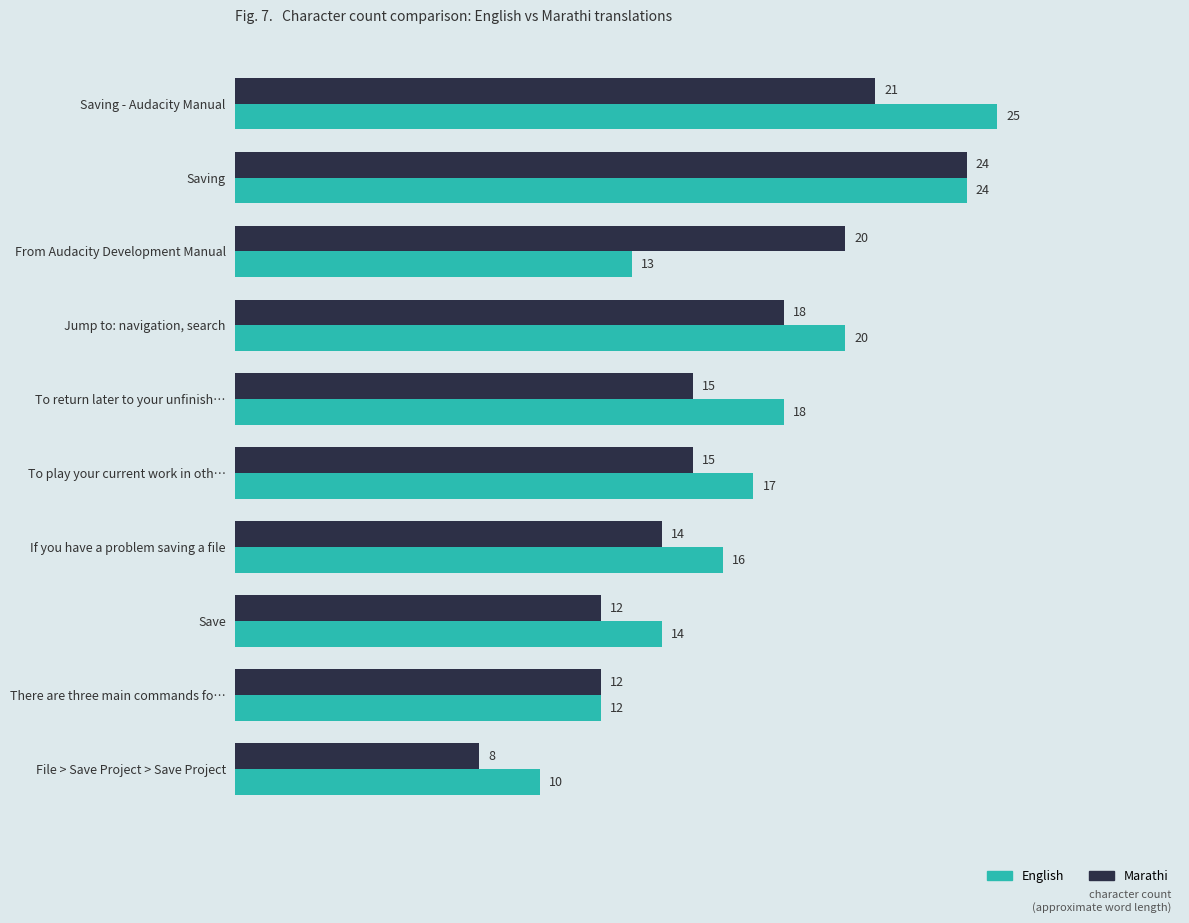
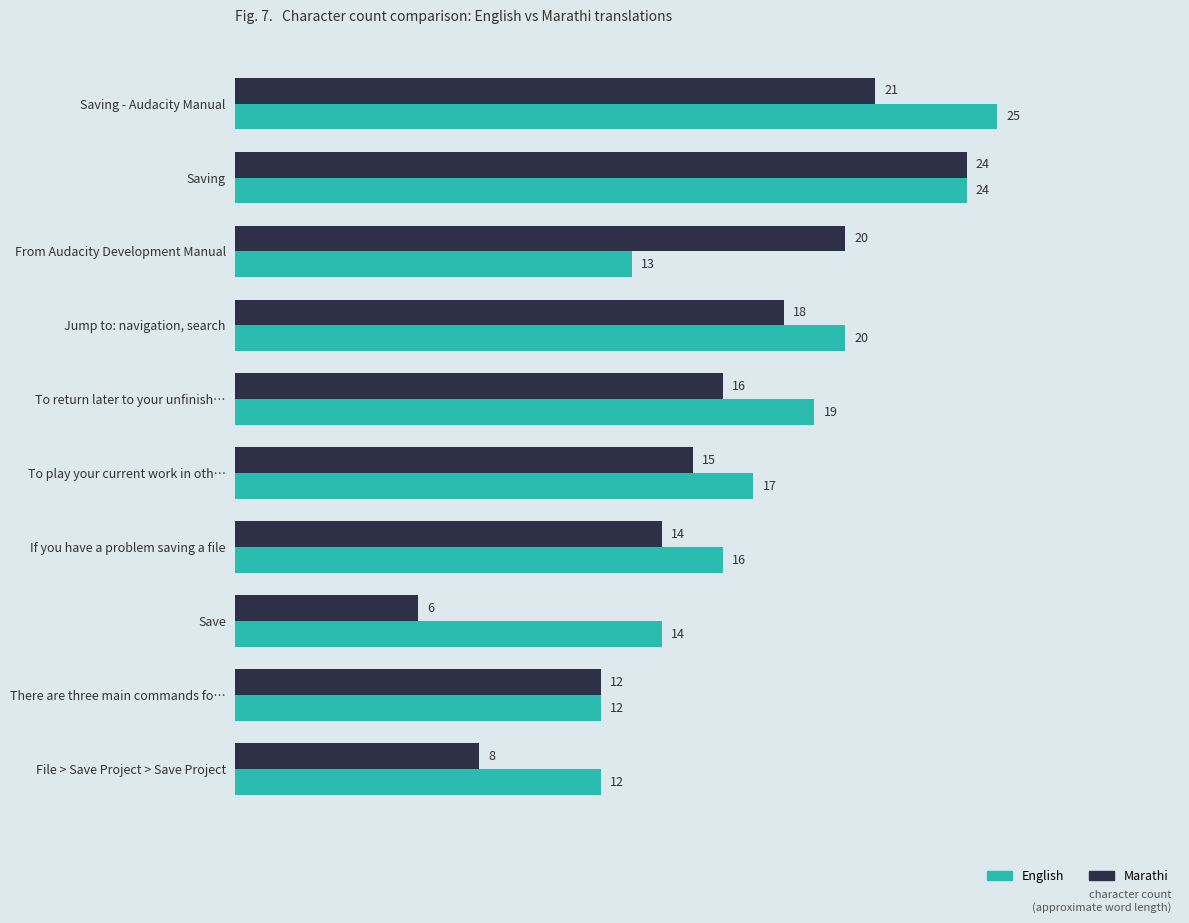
Marathi, To return later to your unfinish…: 15 -> 16
English, To return later to your unfinish…: 18 -> 19
Marathi, Save: 12 -> 6
English, File > Save Project > Save Project: 10 -> 12
